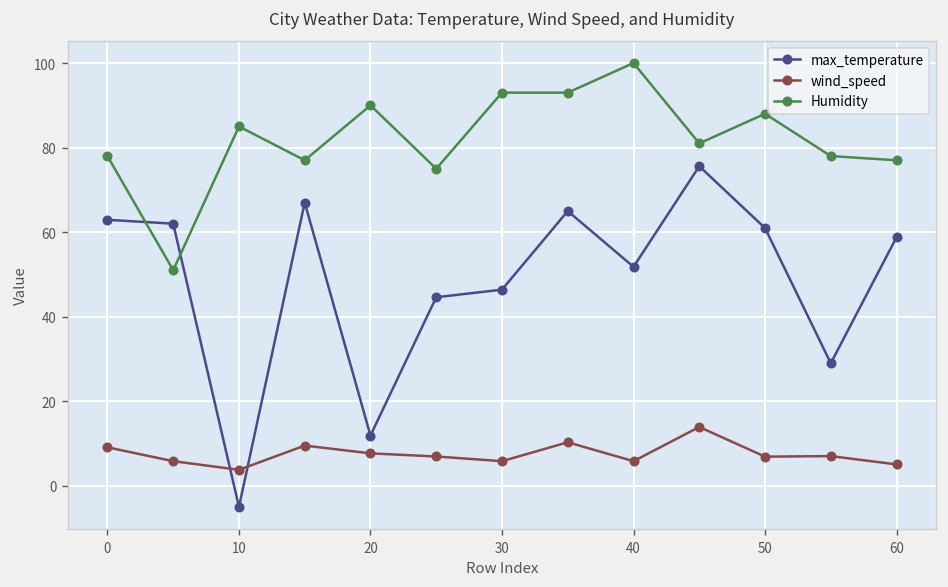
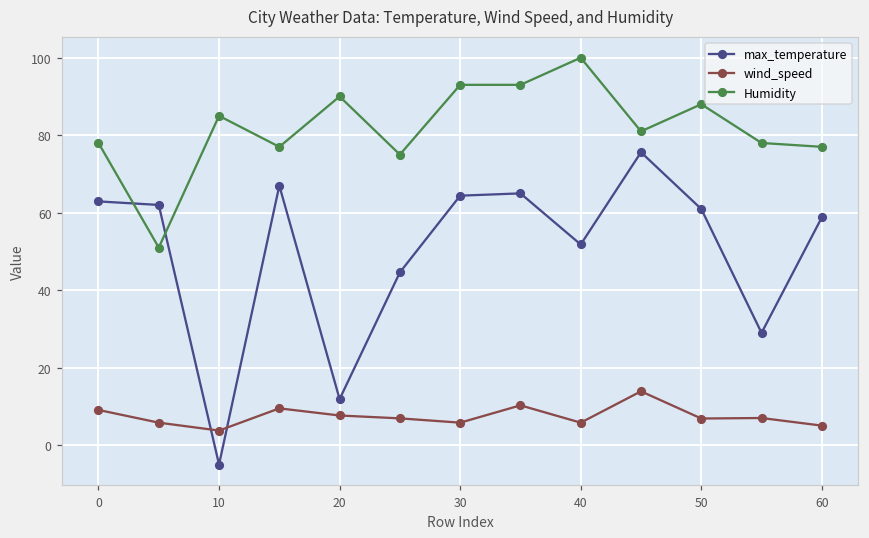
max_temperature, 30: 46 -> 64
